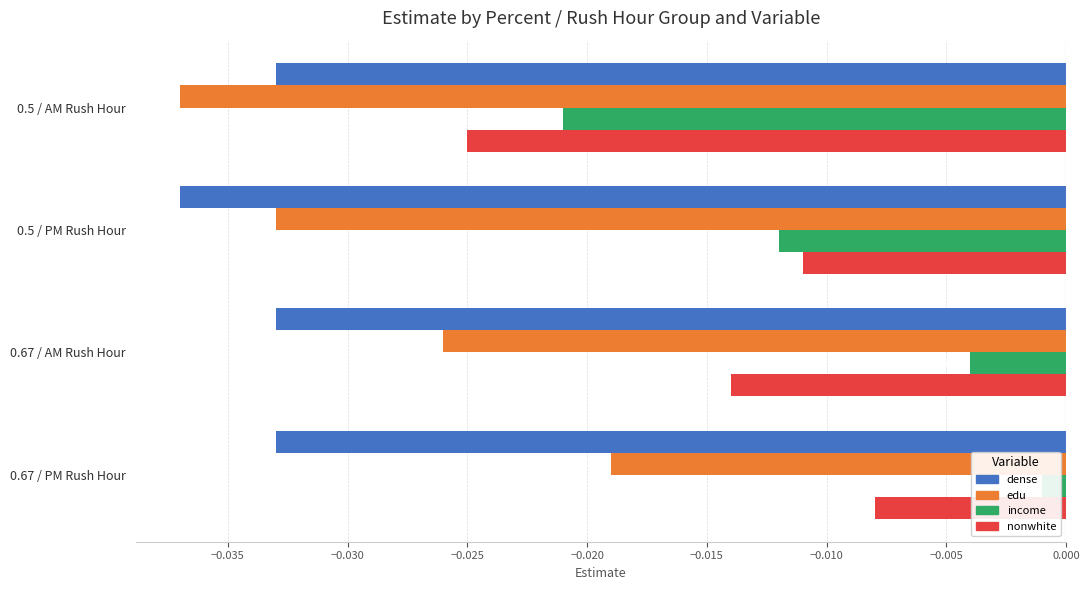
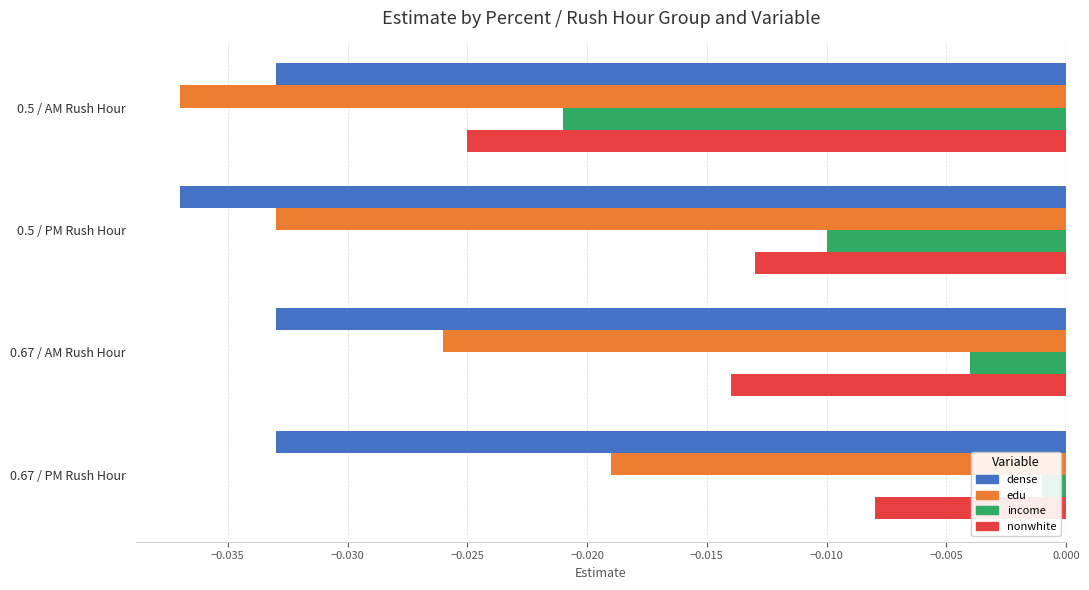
income, 0.5 / PM Rush Hour: -0.012 -> -0.010
nonwhite, 0.5 / PM Rush Hour: -0.011 -> -0.013
